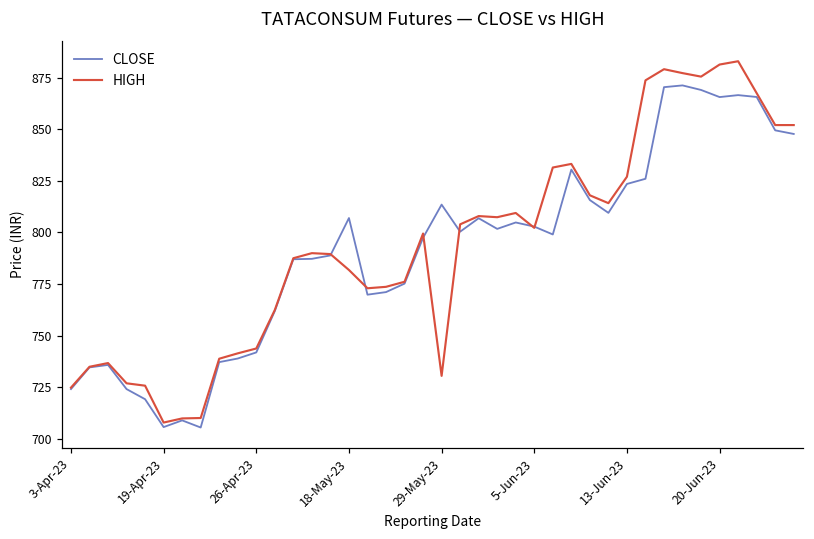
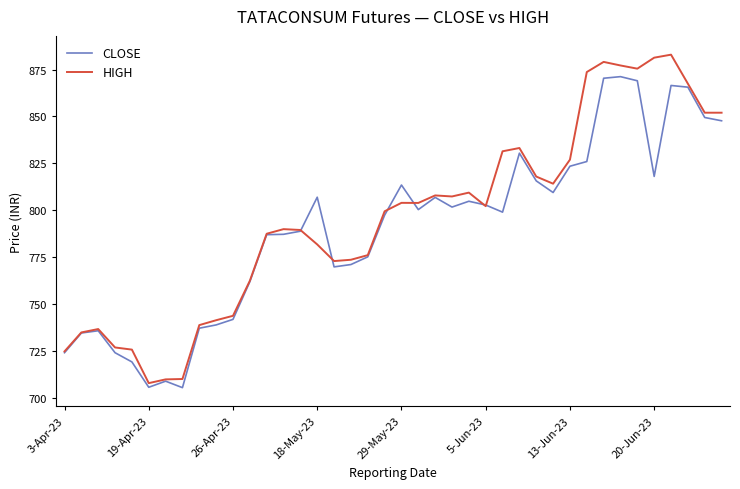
HIGH, 29-May-23: 731 -> 804
CLOSE, 20-Jun-23: 866 -> 818
